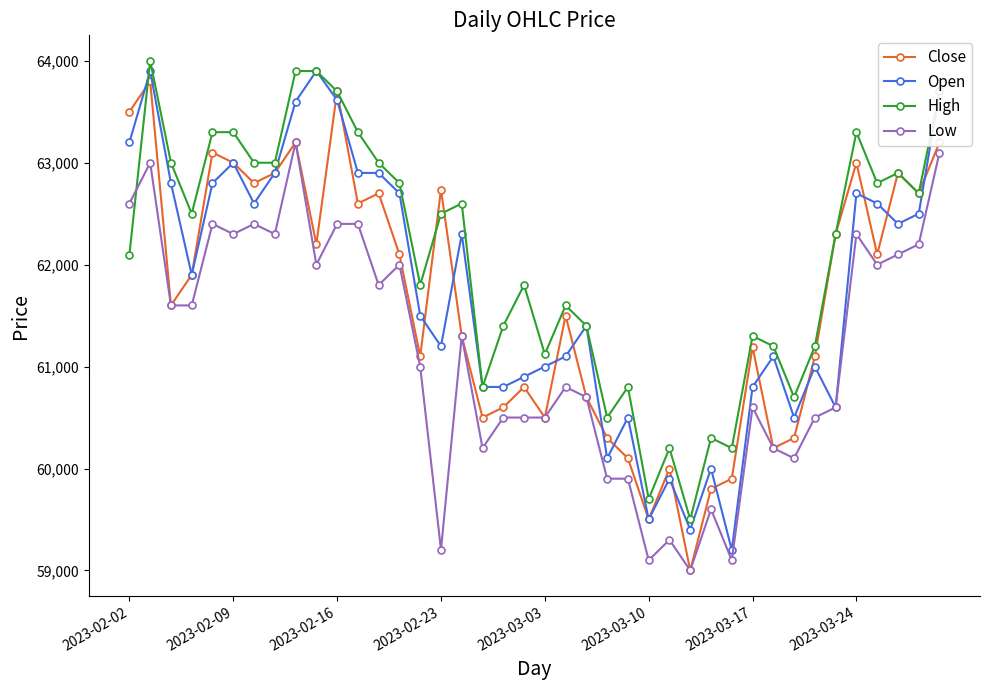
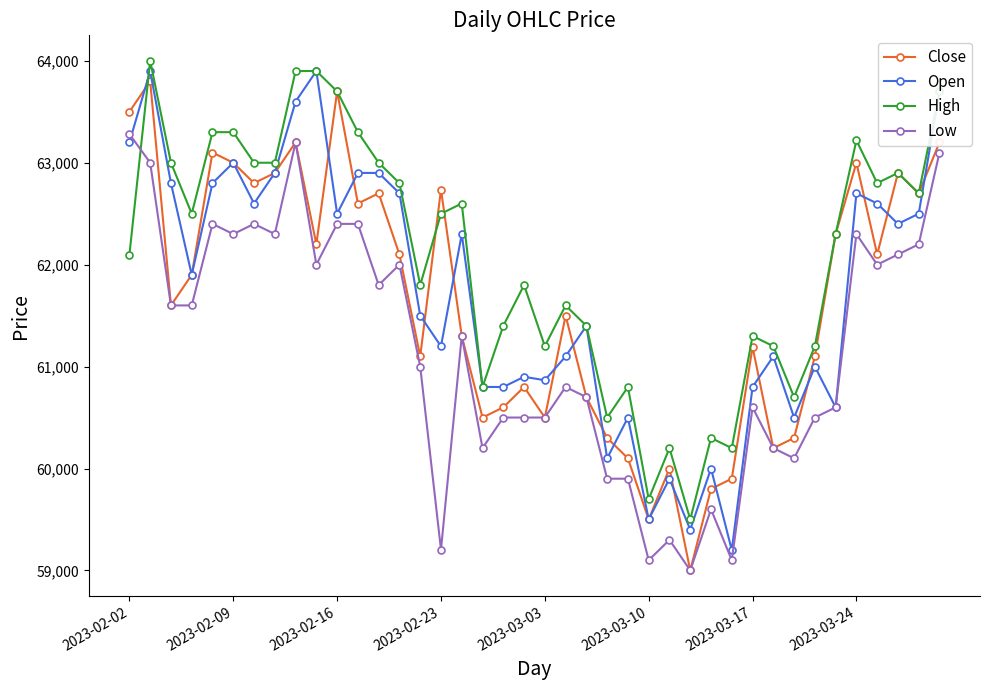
Low, 2023-02-02: 62,600 -> 63,280
Open, 2023-02-16: 63,620 -> 62,500
Open, 2023-03-03: 61,000 -> 60,870
High, 2023-03-03: 61,120 -> 61,200
High, 2023-03-24: 63,300 -> 63,220
